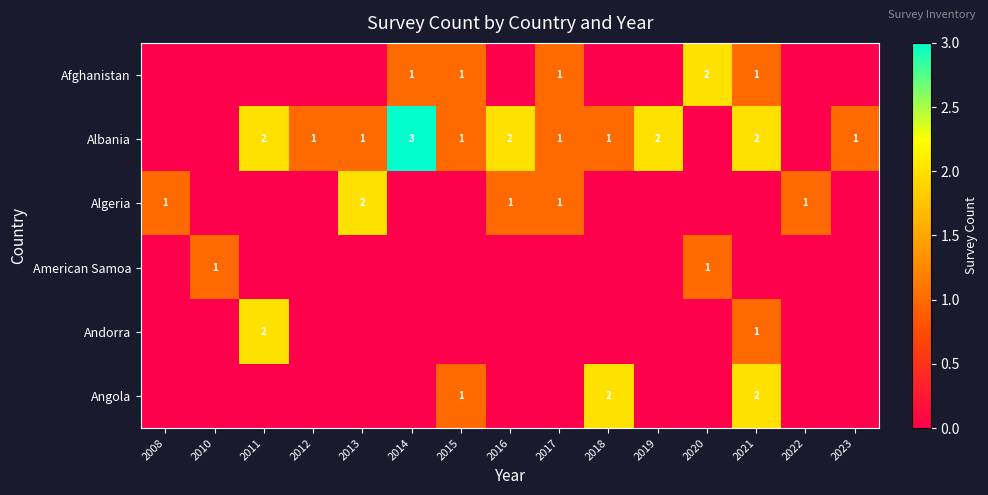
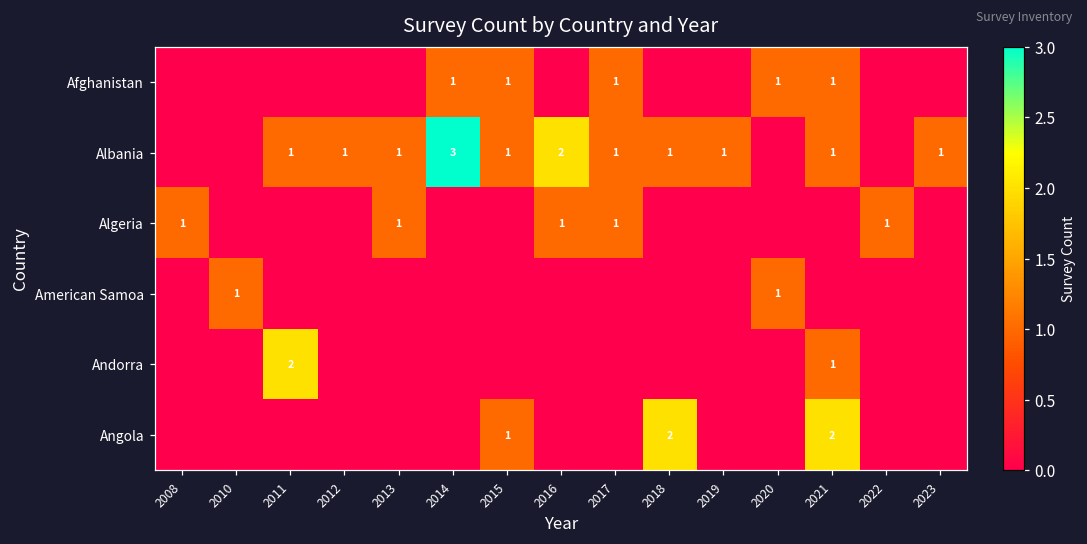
Afghanistan, 2020: 2 -> 1
Albania, 2011: 2 -> 1
Albania, 2019: 2 -> 1
Albania, 2021: 2 -> 1
Algeria, 2013: 2 -> 1
